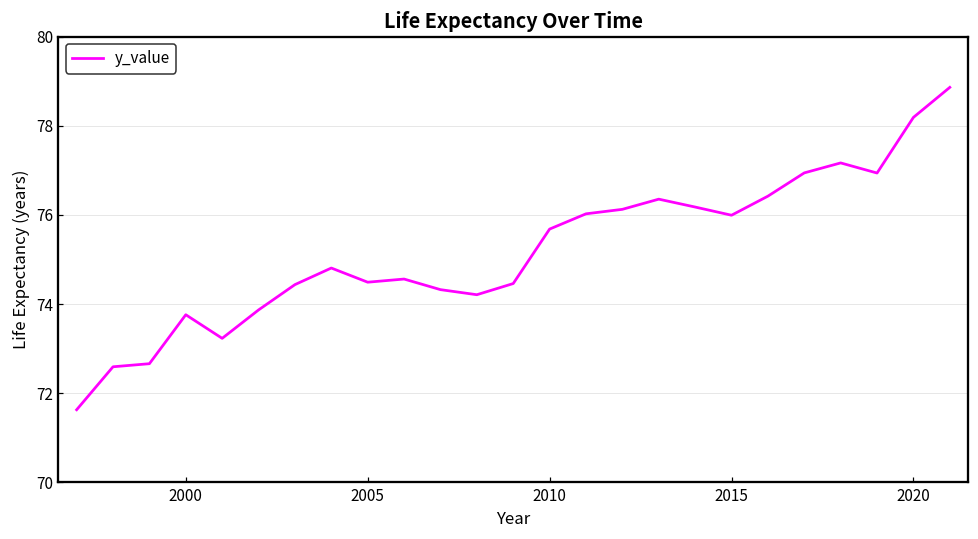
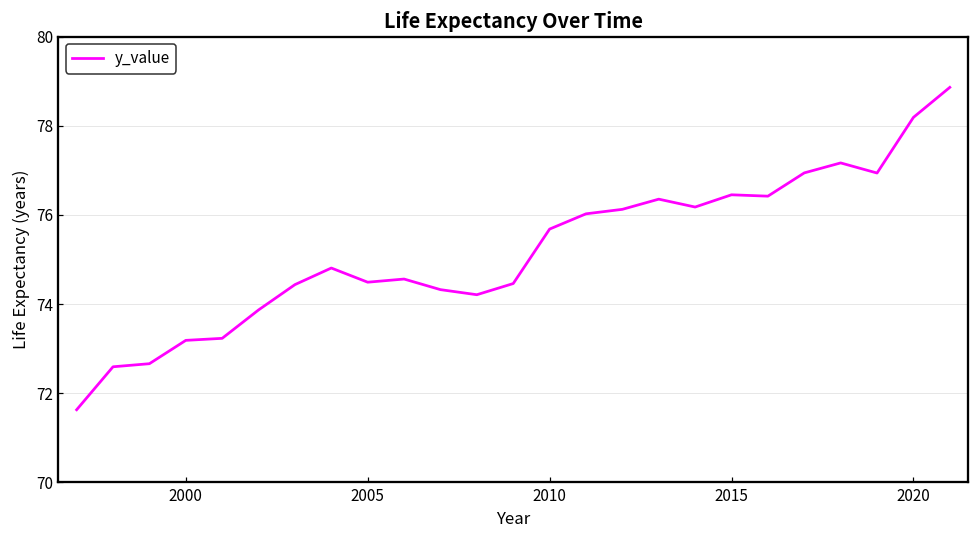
2000: 73.8 -> 73.2
2015: 76.0 -> 76.5
